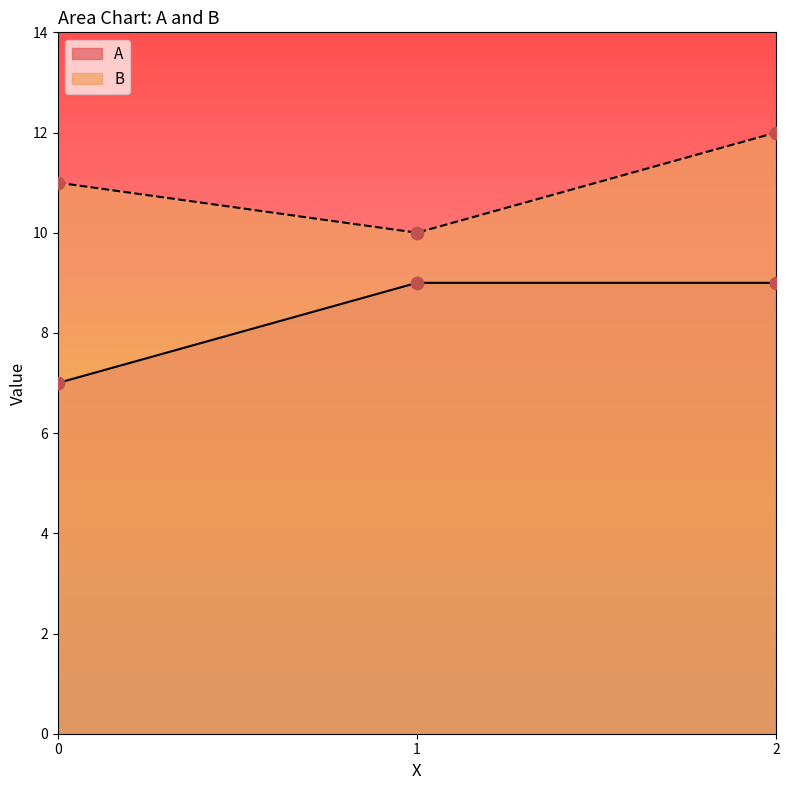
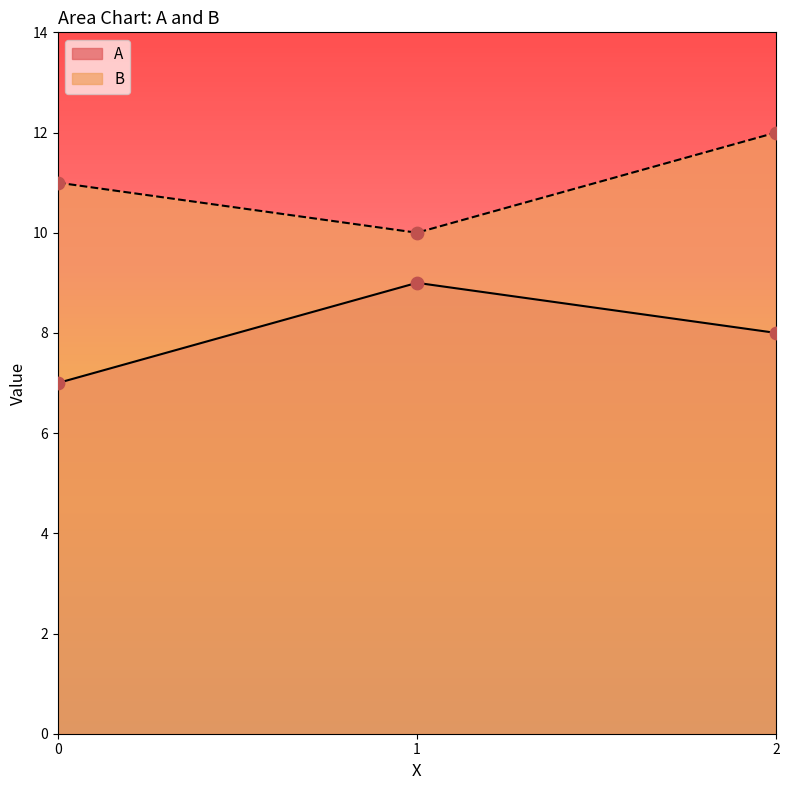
A, 2: 9 -> 8
